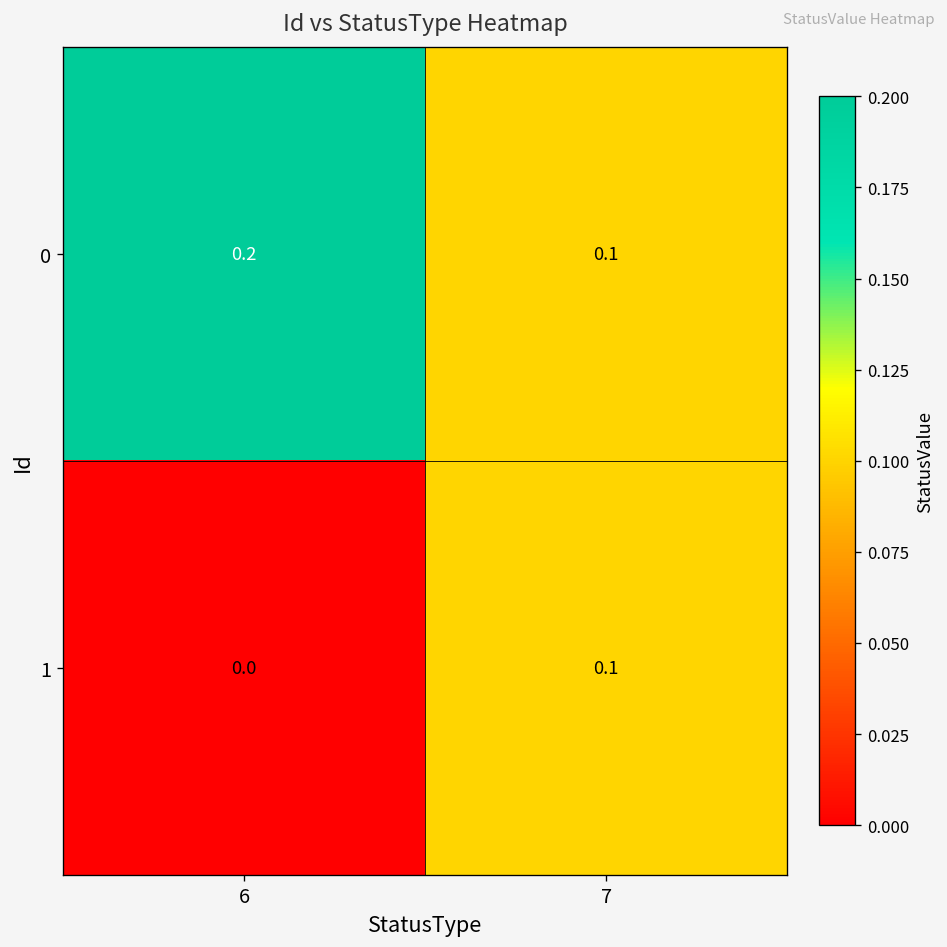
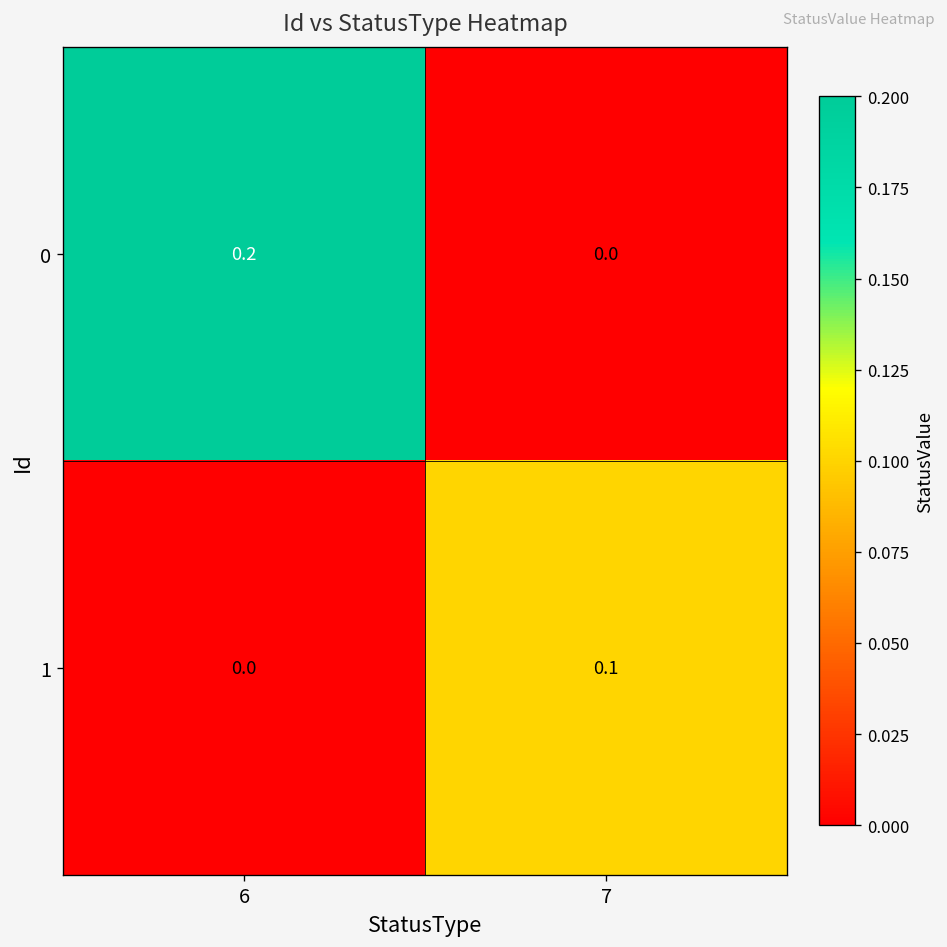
0, 7: 0.1 -> 0.0
